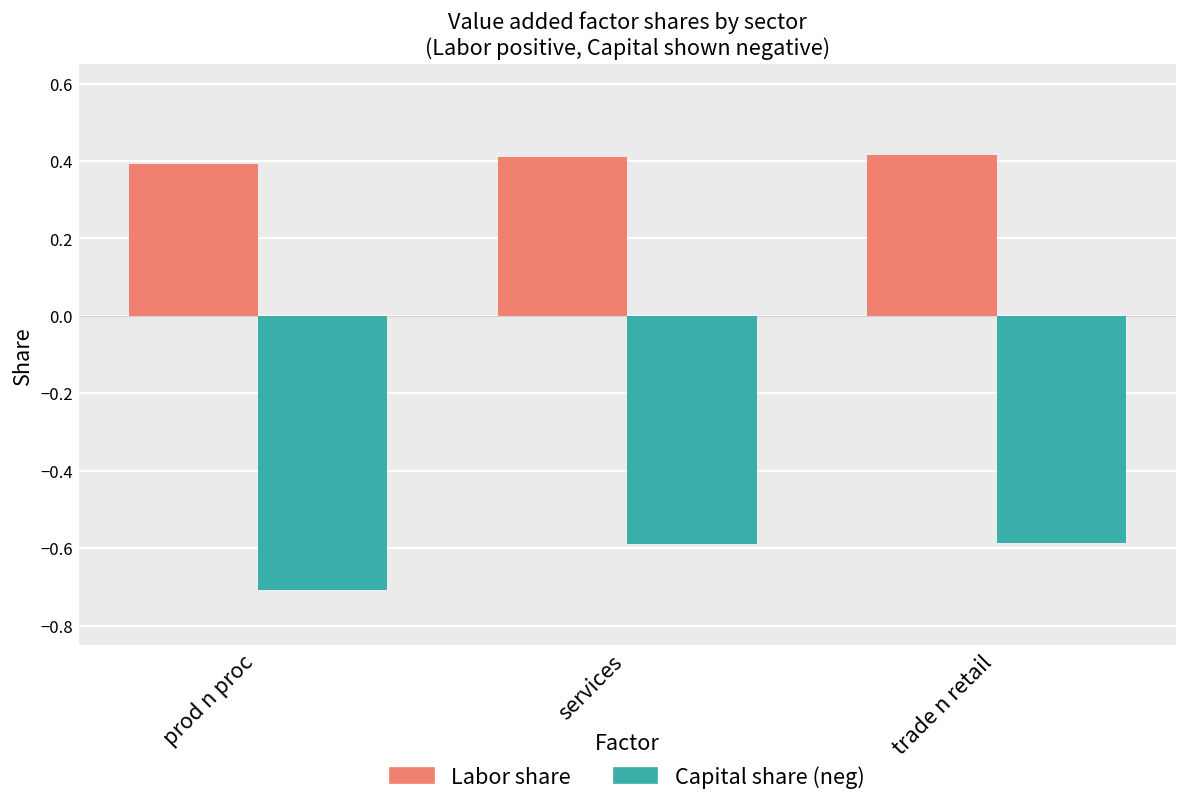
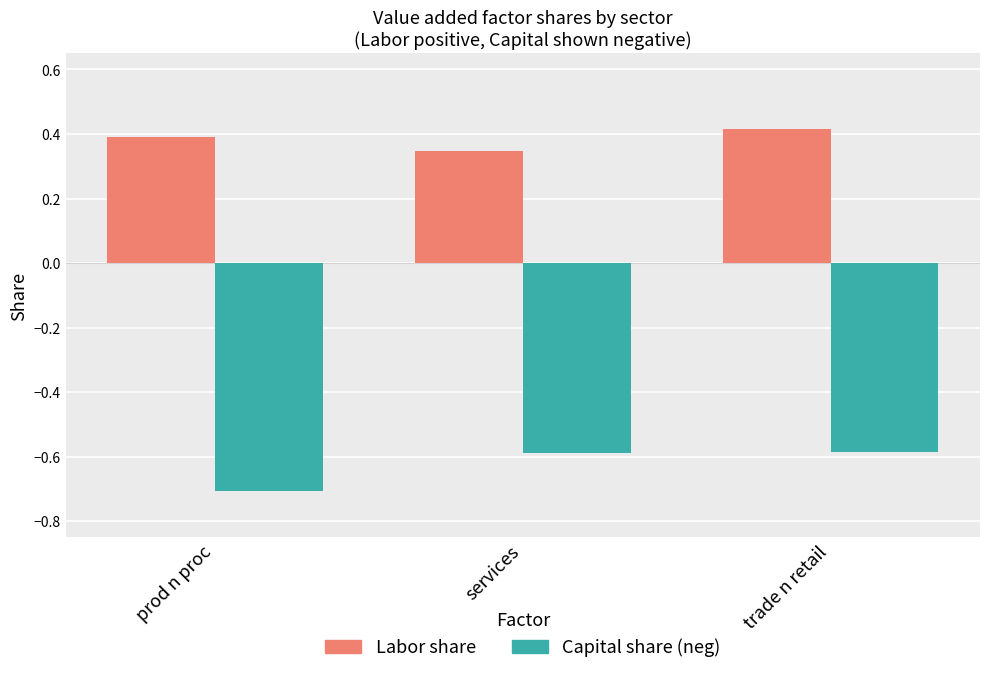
Labor share, services: 0.41 -> 0.35
